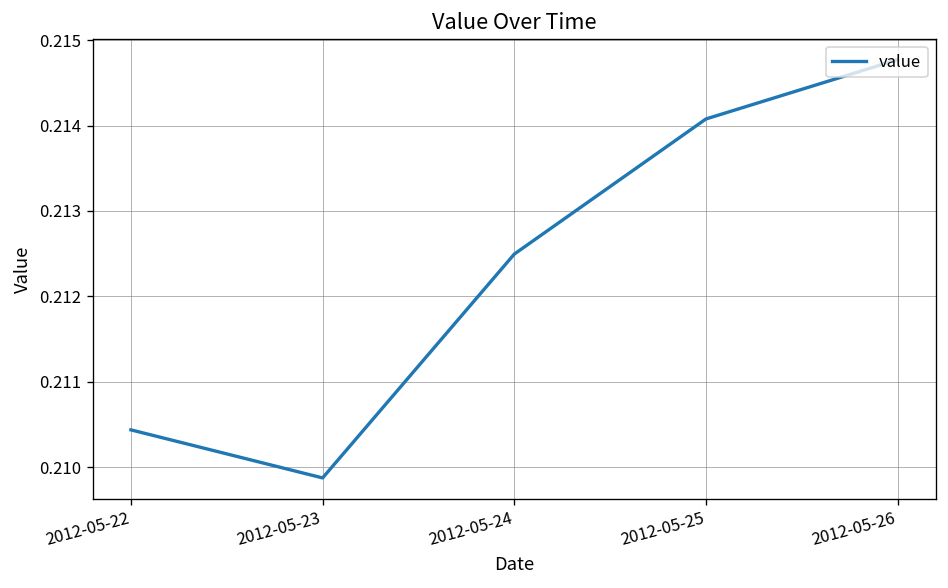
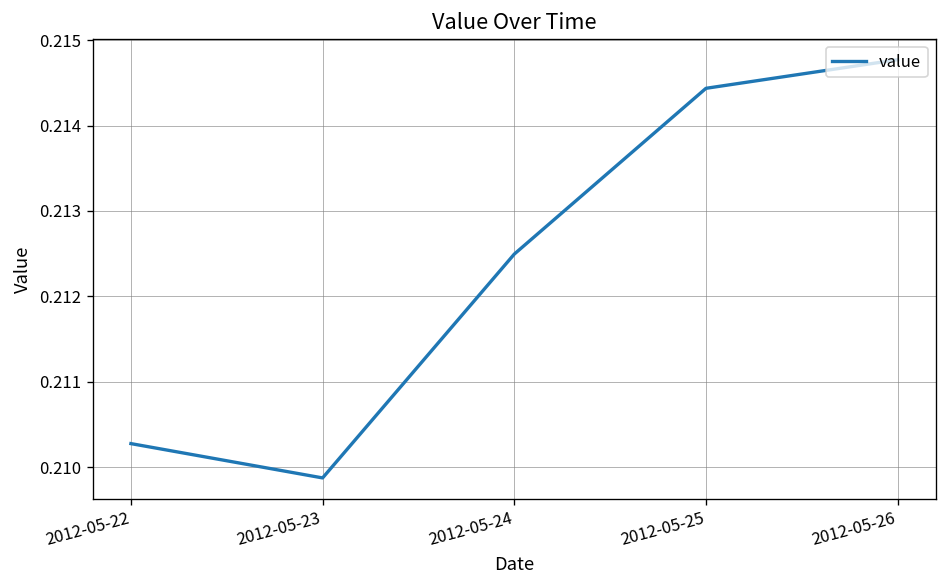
2012-05-22: 0.2104 -> 0.2103
2012-05-25: 0.2141 -> 0.2144
